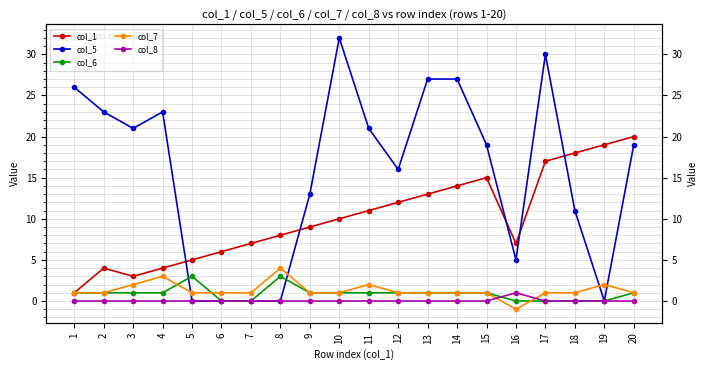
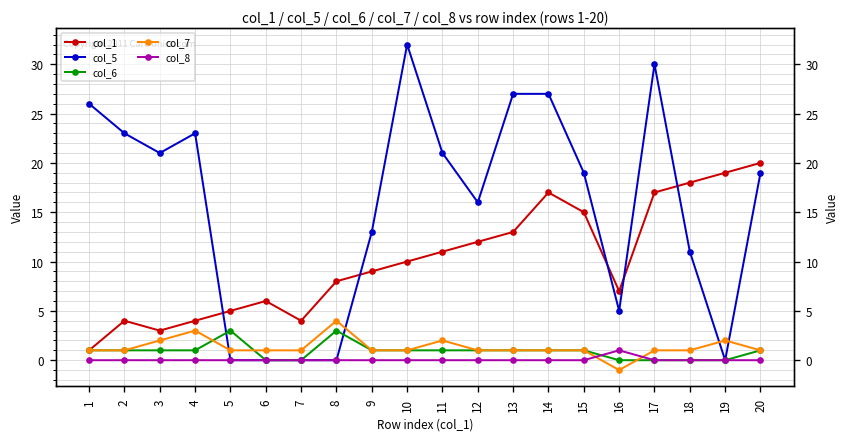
col_1, 7: 7 -> 4
col_1, 14: 14 -> 17
